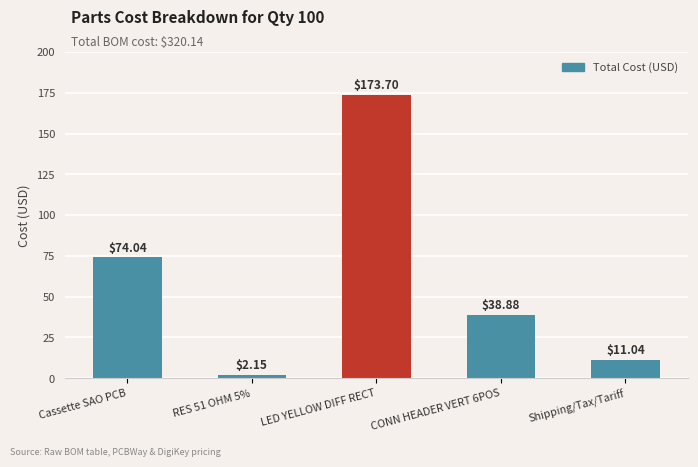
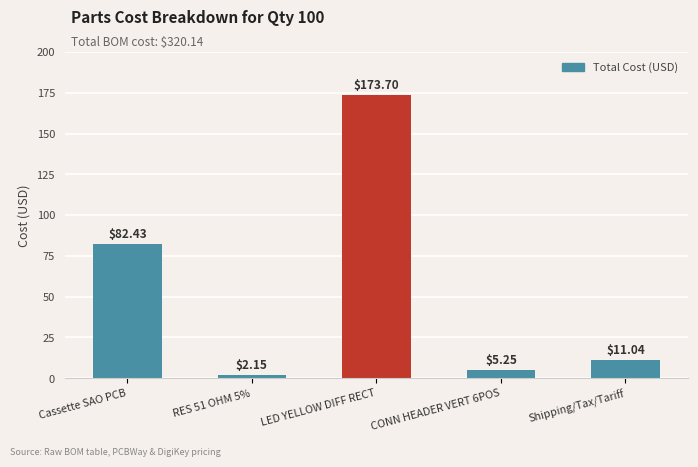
Cassette SAO PCB: $74.04 -> $82.43
CONN HEADER VERT 6POS: $38.88 -> $5.25
